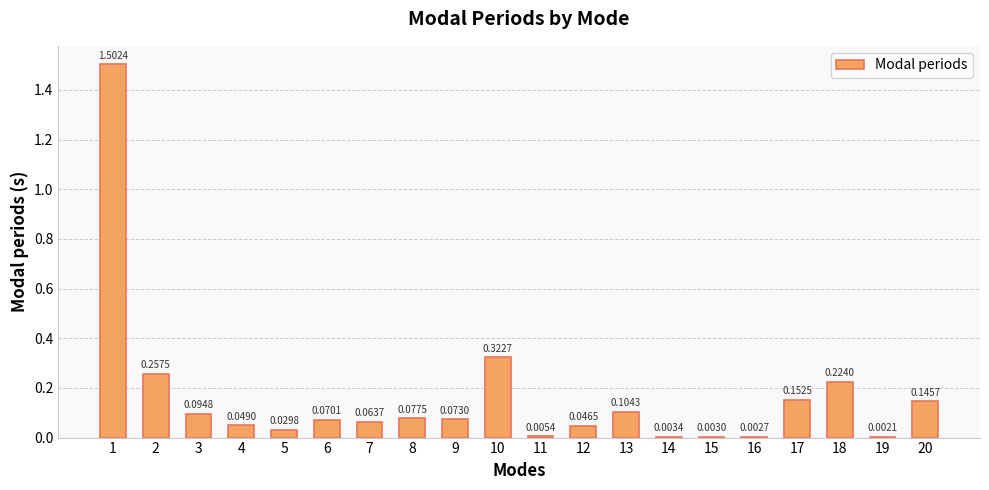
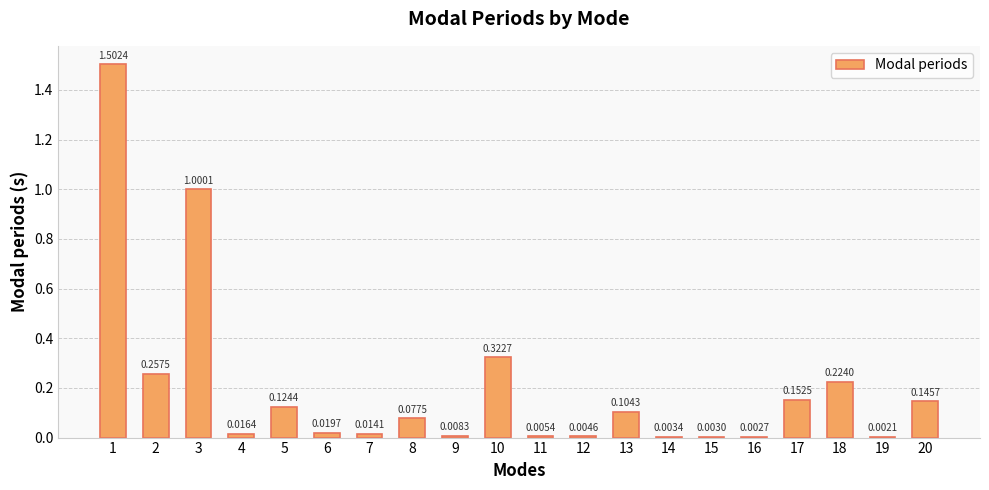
3: 0.0948 -> 1.0001
4: 0.0490 -> 0.0164
5: 0.0298 -> 0.1244
6: 0.0701 -> 0.0197
7: 0.0637 -> 0.0141
9: 0.0730 -> 0.0083
12: 0.0465 -> 0.0046
